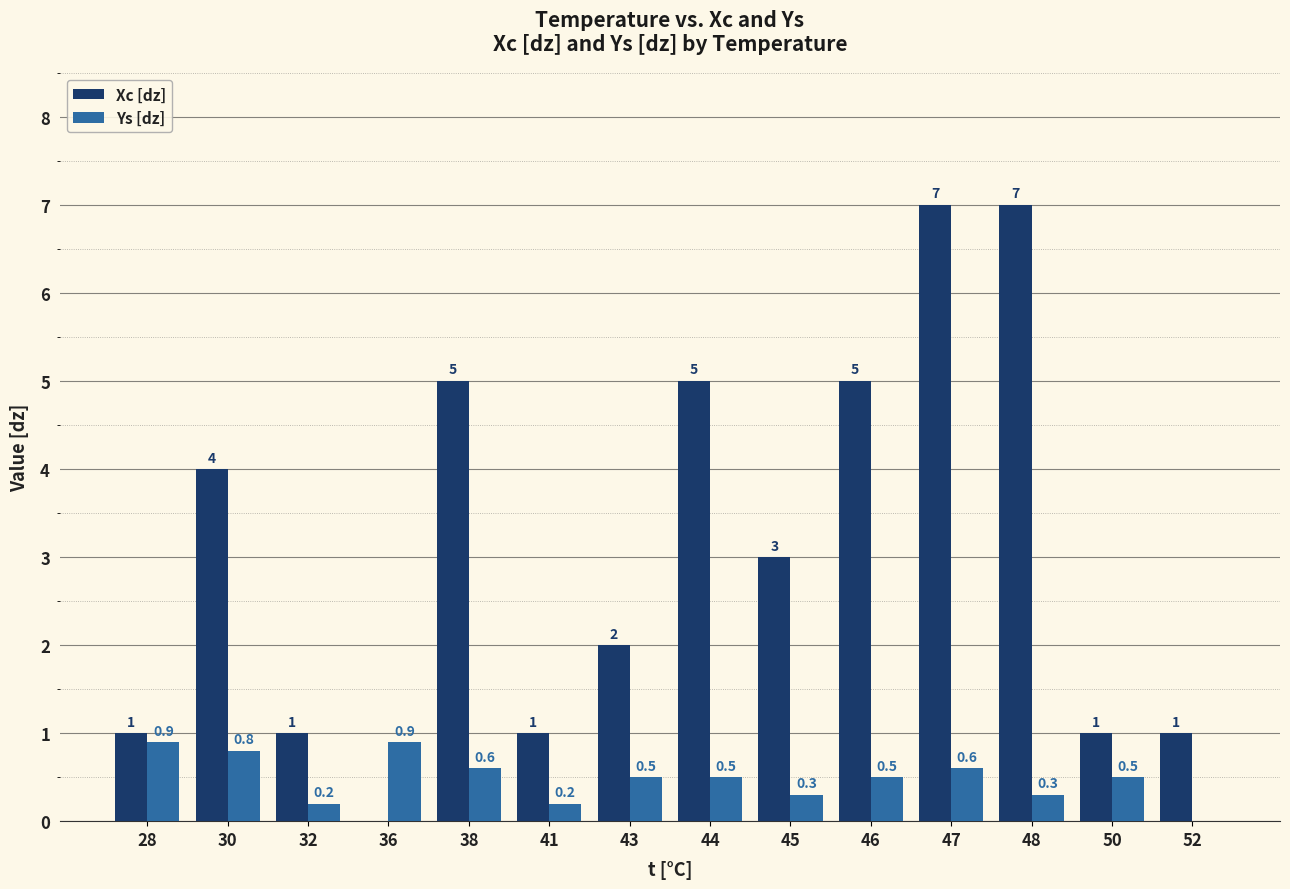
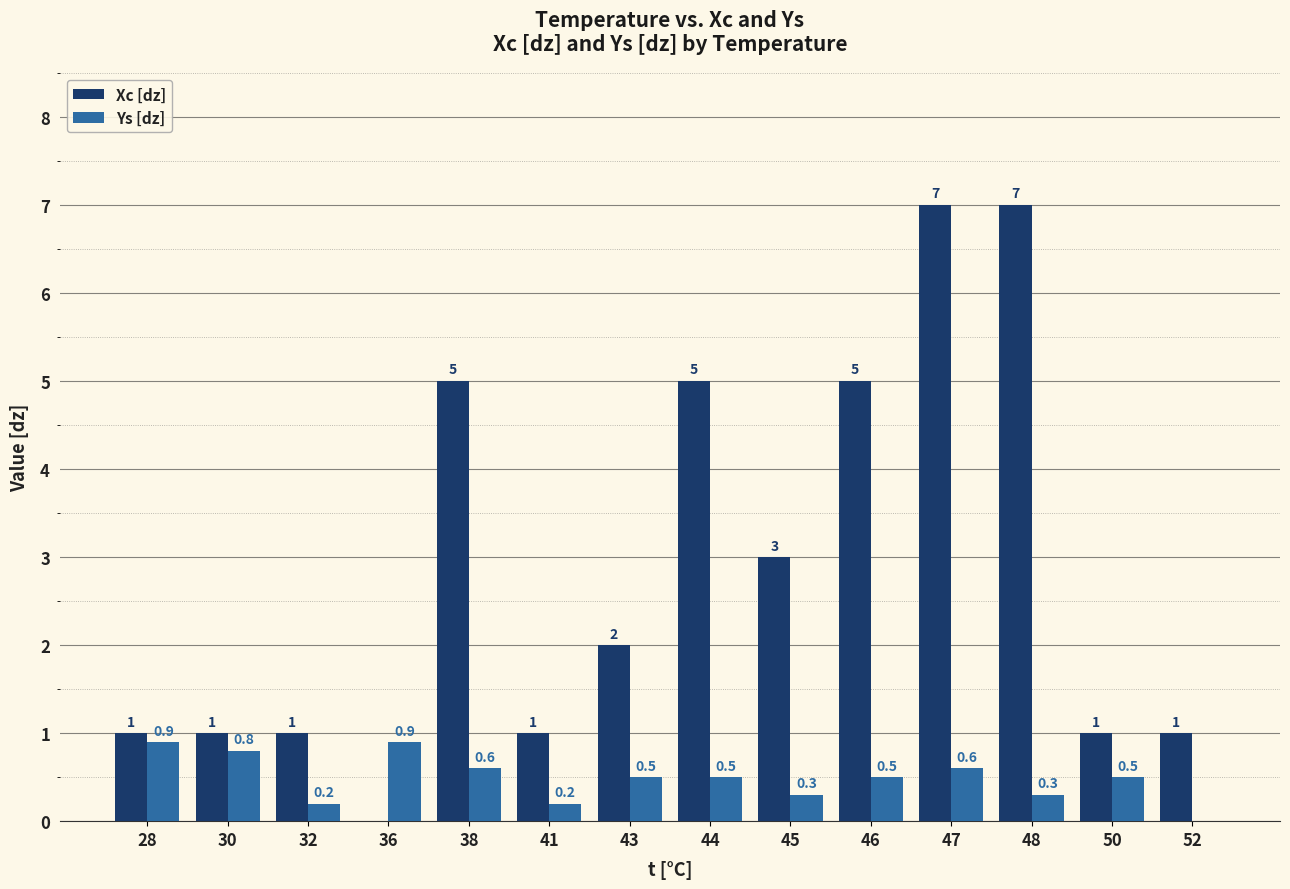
Xc [dz], 30: 4 -> 1
